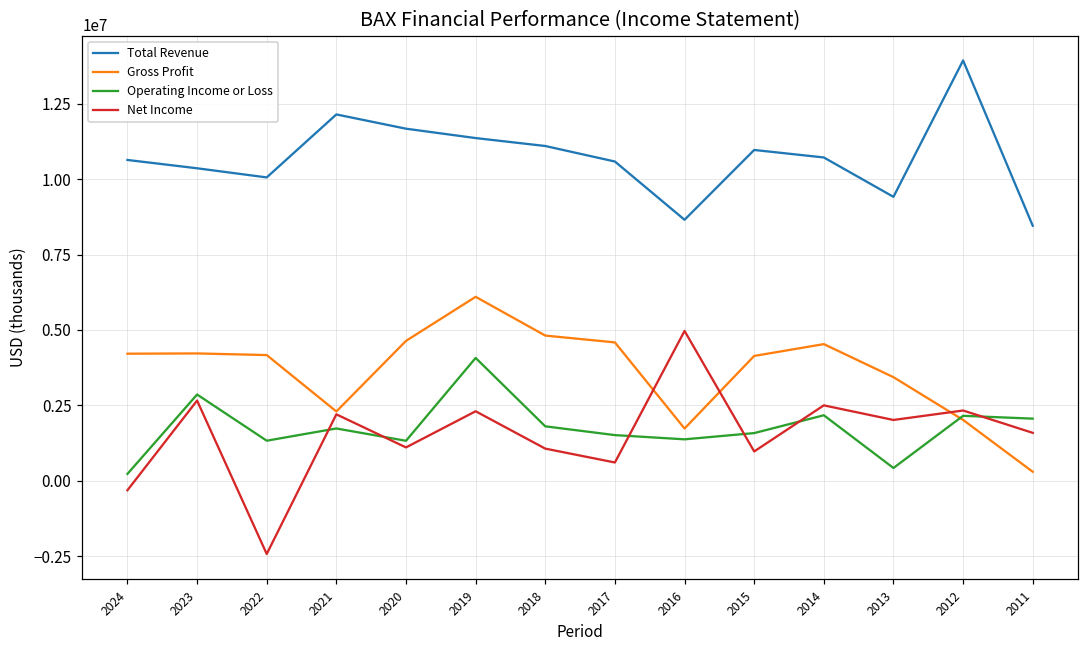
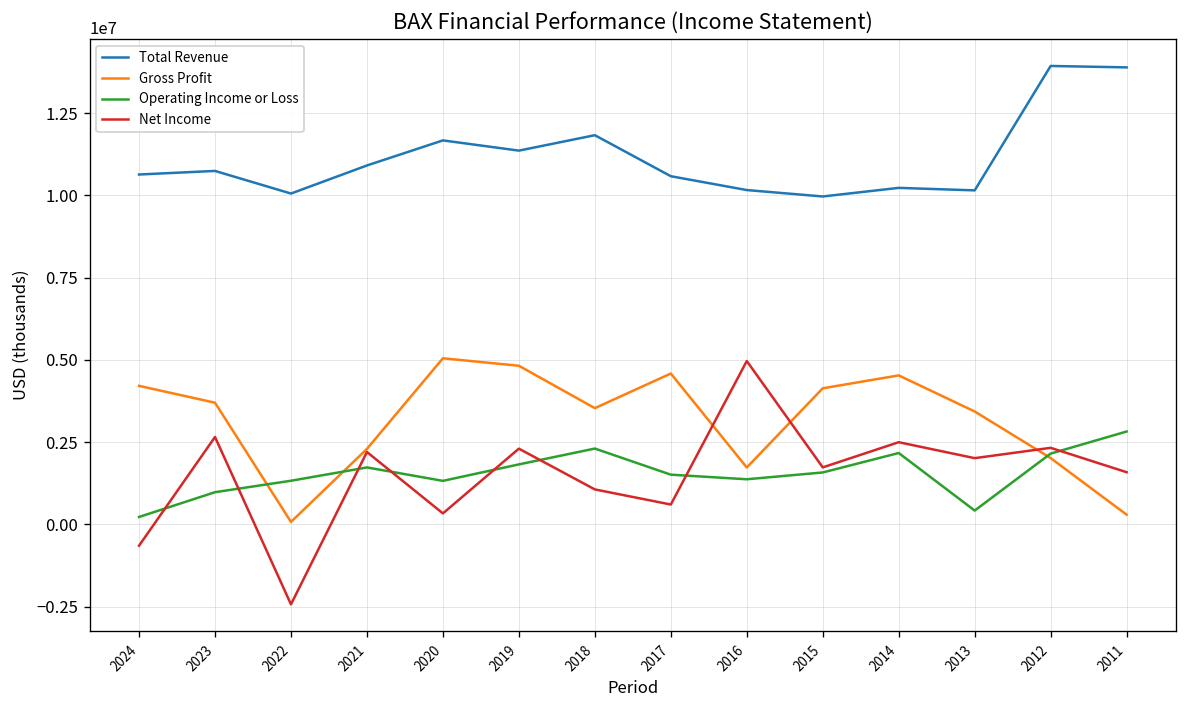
Net Income, 2024: -300000 -> -600000
Total Revenue, 2023: 10400000 -> 10700000
Gross Profit, 2023: 4200000 -> 3700000
Operating Income or Loss, 2023: 2900000 -> 1000000
Gross Profit, 2022: 4200000 -> 100000
Total Revenue, 2021: 12100000 -> 10900000
Gross Profit, 2020: 4600000 -> 5000000
Net Income, 2020: 1100000 -> 300000
Gross Profit, 2019: 6100000 -> 4800000
Operating Income or Loss, 2019: 4100000 -> 1800000
Total Revenue, 2018: 11100000 -> 11800000
Gross Profit, 2018: 4800000 -> 3500000
Operating Income or Loss, 2018: 1800000 -> 2300000
Total Revenue, 2016: 8700000 -> 10200000
Total Revenue, 2015: 11000000 -> 10000000
Net Income, 2015: 1000000 -> 1700000
Total Revenue, 2014: 10700000 -> 10200000
Total Revenue, 2013: 9400000 -> 10200000
Total Revenue, 2011: 8500000 -> 13900000
Operating Income or Loss, 2011: 2100000 -> 2800000
